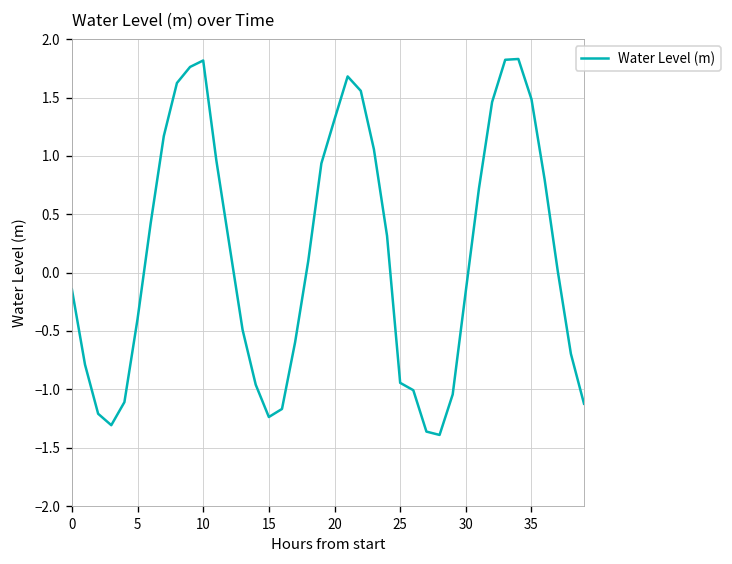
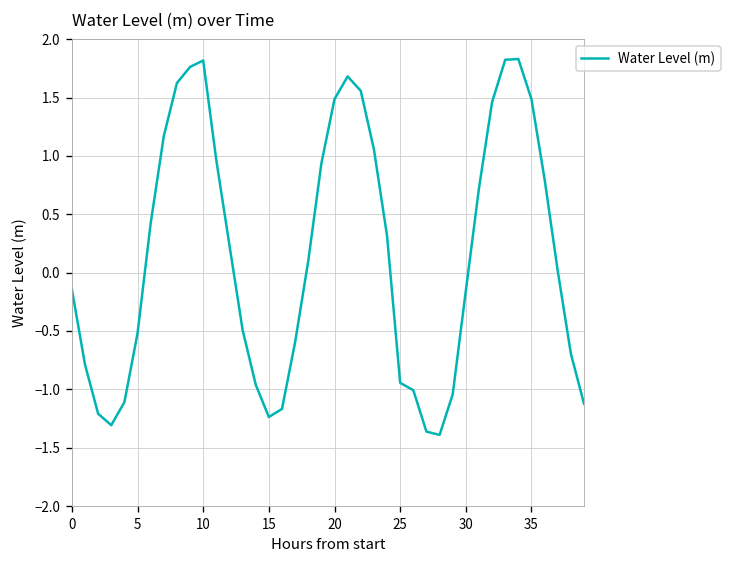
5: -0.4 -> -0.5
20: 1.3 -> 1.5
